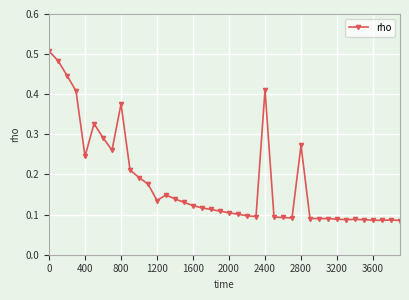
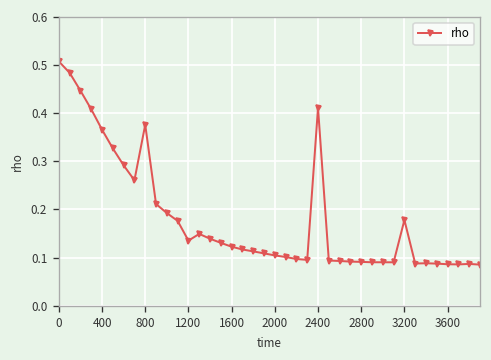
400: 0.25 -> 0.37
2800: 0.27 -> 0.09
3200: 0.09 -> 0.18
